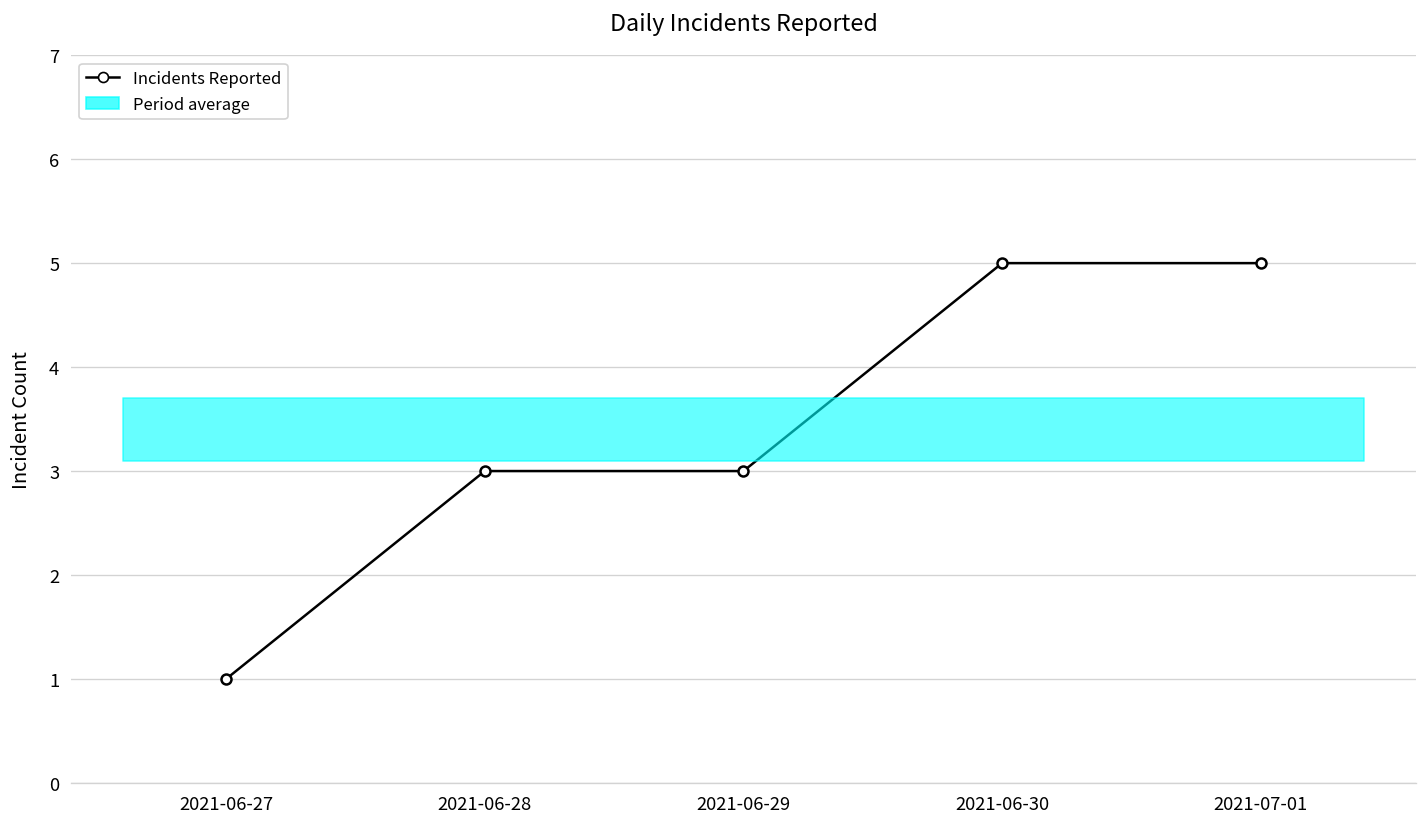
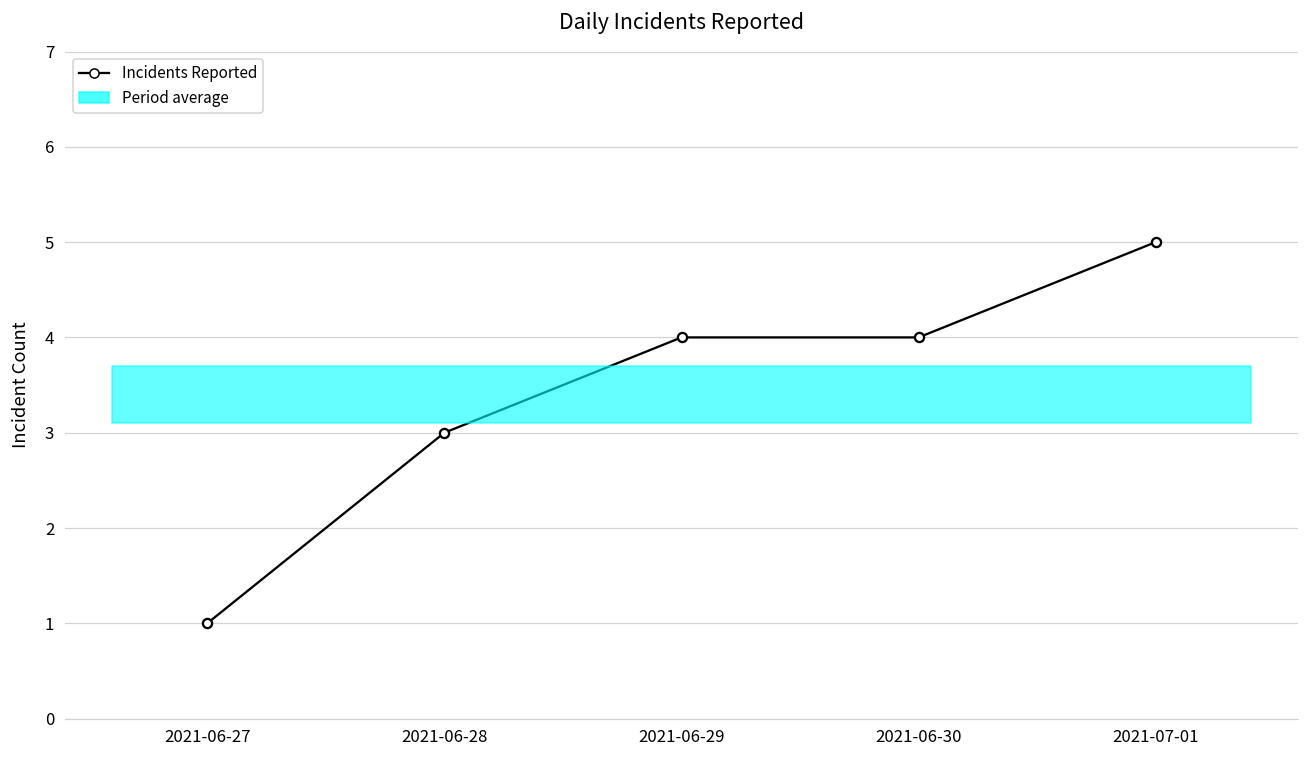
Incidents Reported, 2021-06-29: 3 -> 4
Incidents Reported, 2021-06-30: 5 -> 4
